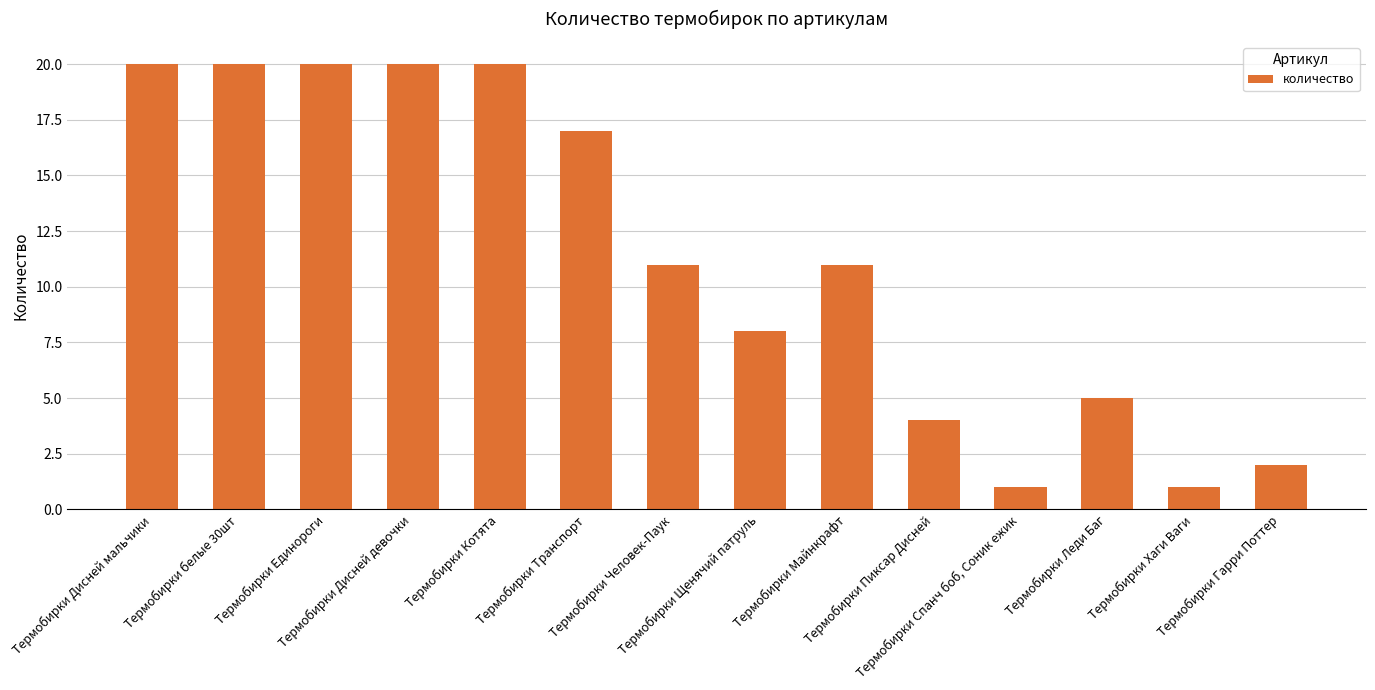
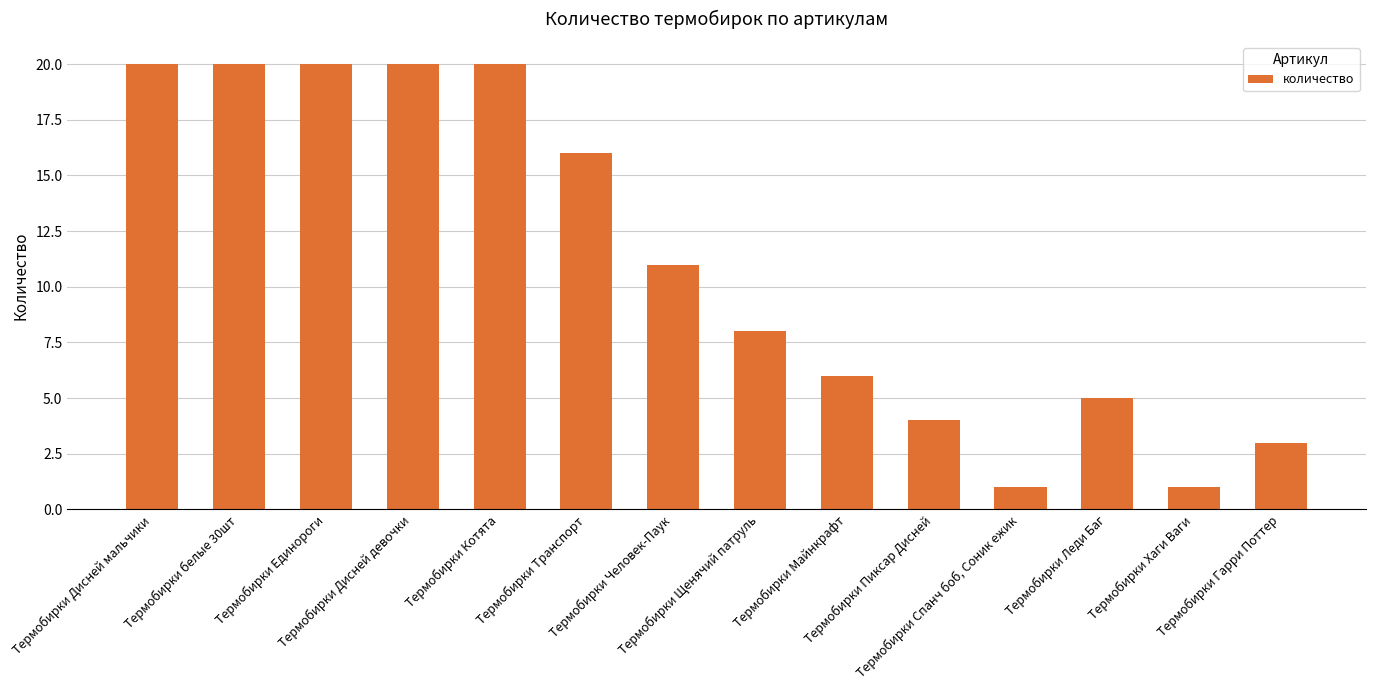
Термобирки Транспорт: 17 -> 16
Термобирки Майнкрафт: 11 -> 6
Термобирки Гарри Поттер: 2 -> 3
